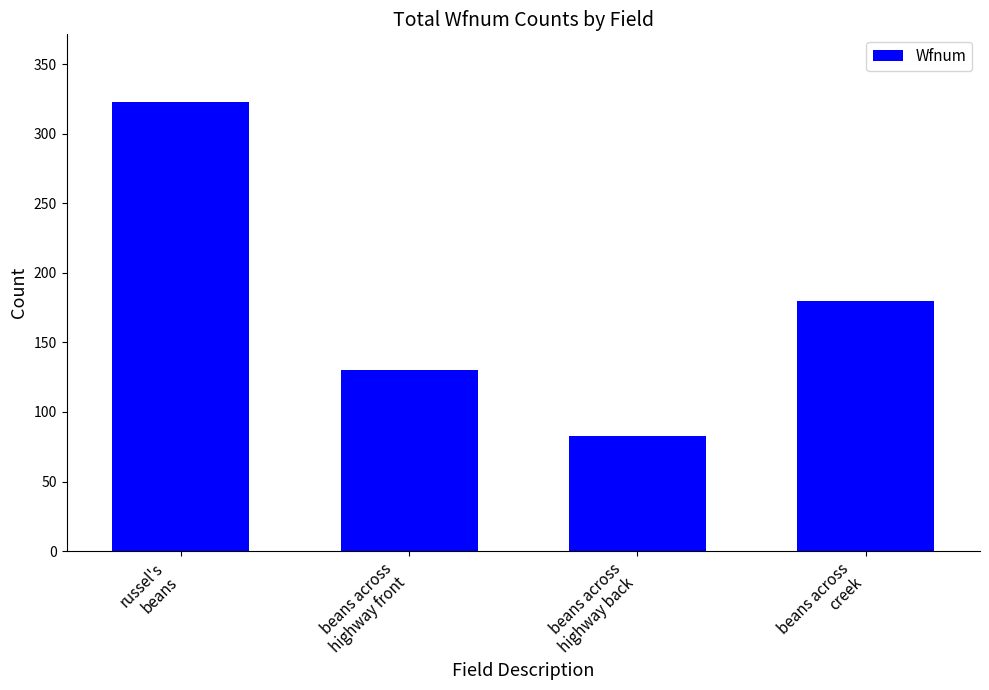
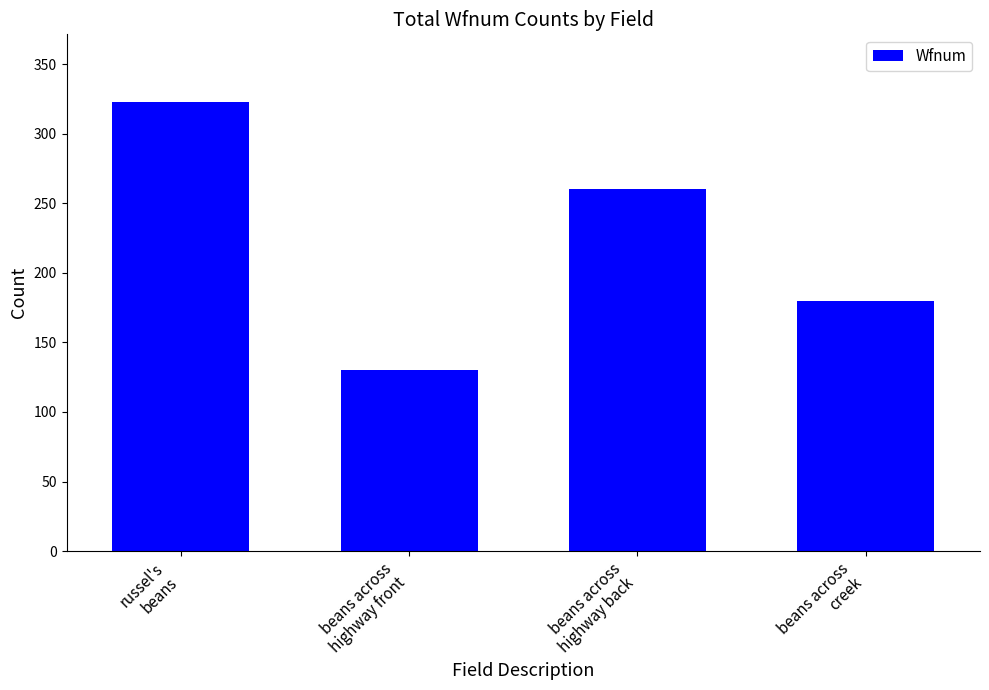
beans across highway back: 83 -> 260
